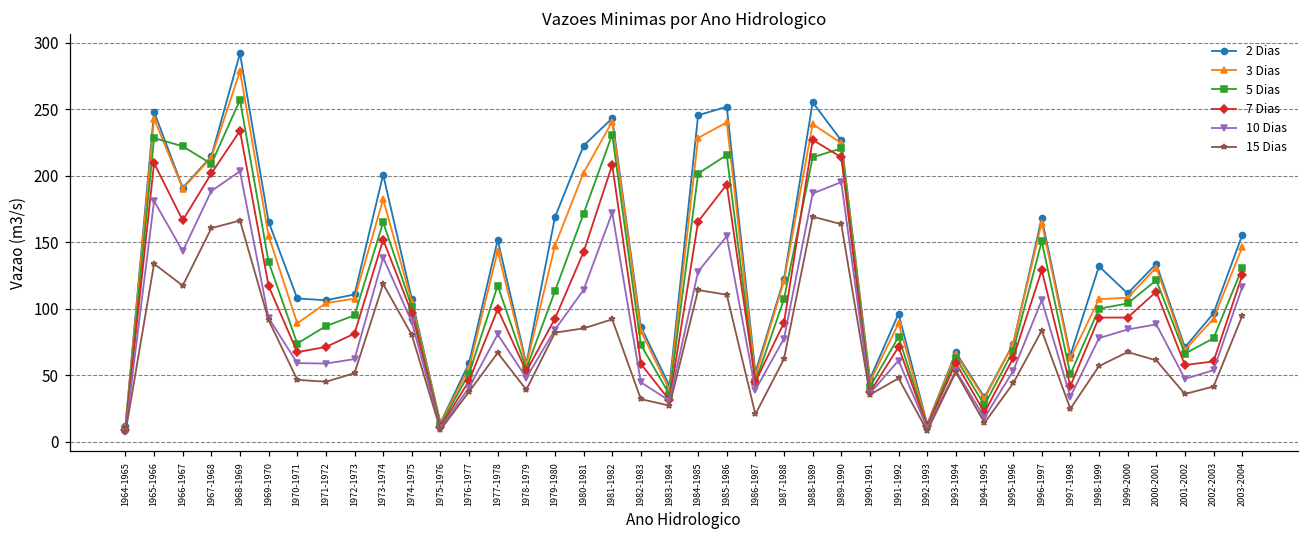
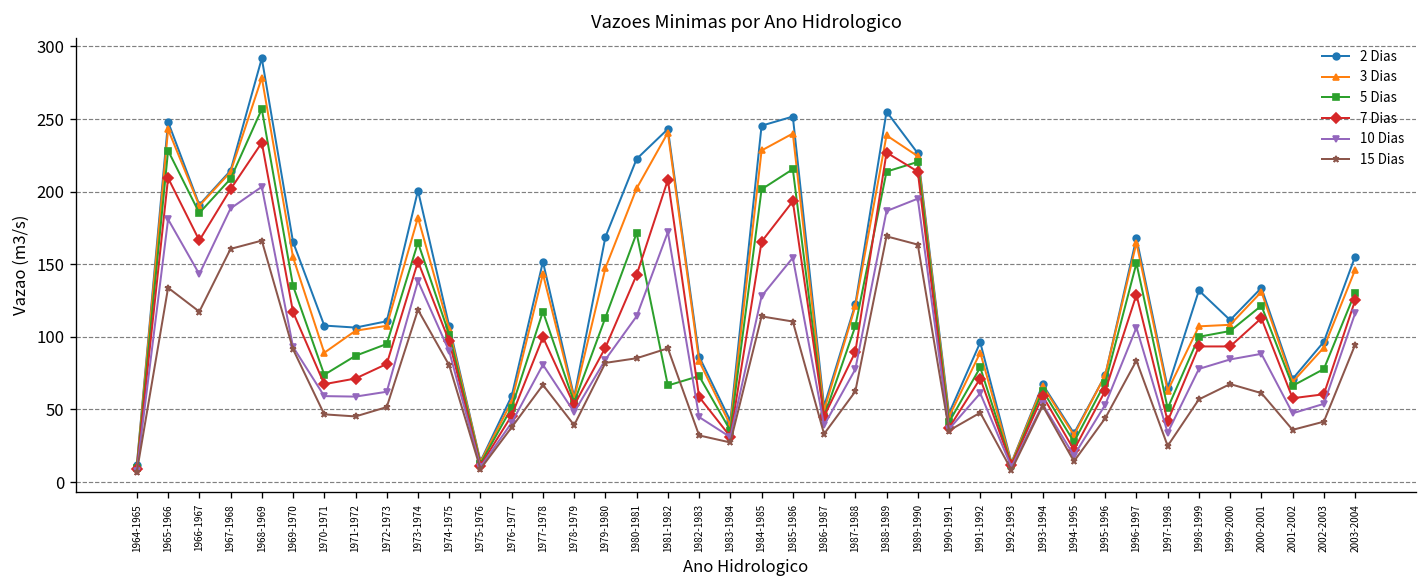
5 Dias, 1966-1967: 222 -> 185
5 Dias, 1981-1982: 231 -> 67
15 Dias, 1986-1987: 21 -> 33
